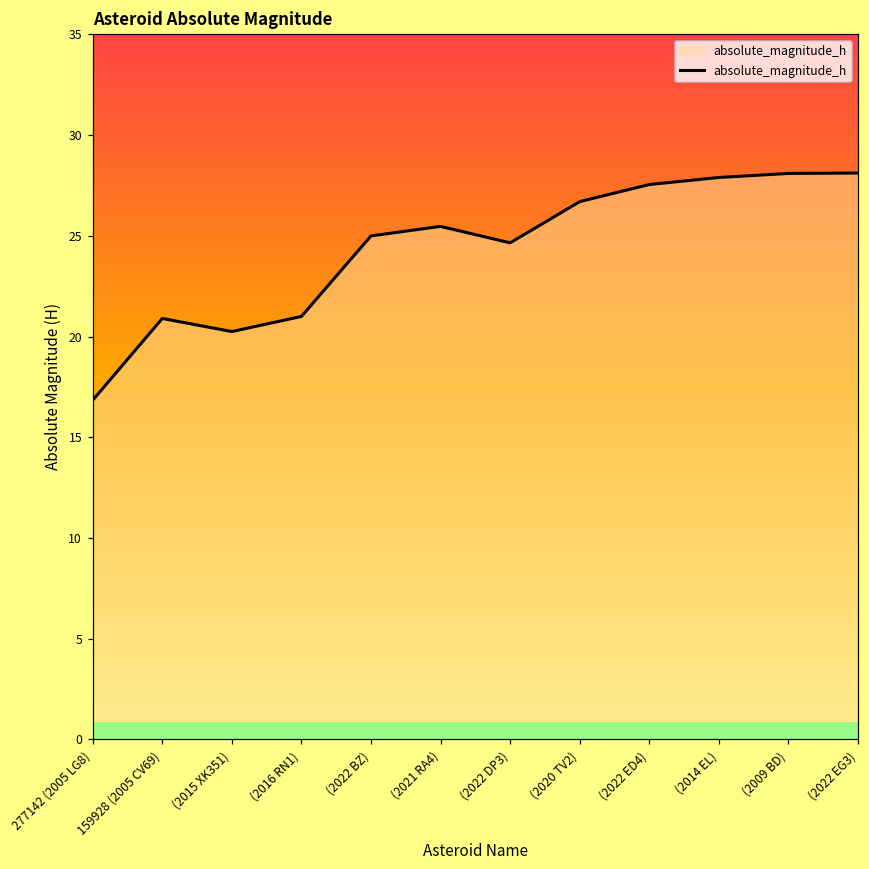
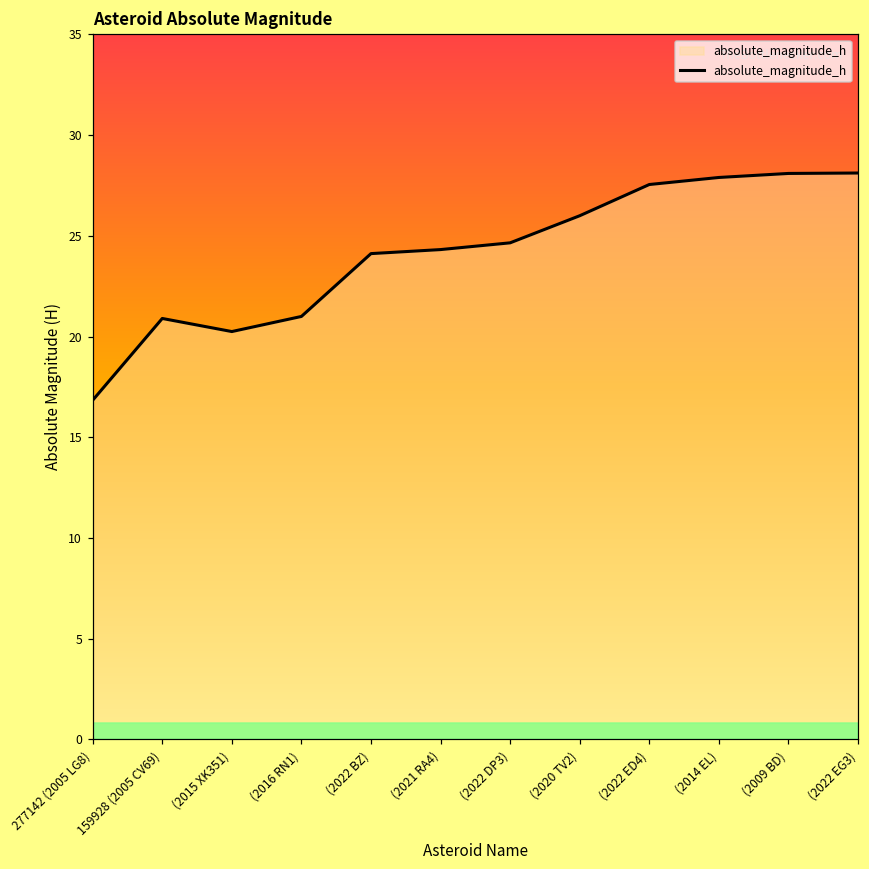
(2022 BZ): 25.0 -> 24.1
(2021 RA4): 25.5 -> 24.3
(2020 TV2): 26.7 -> 26.0
